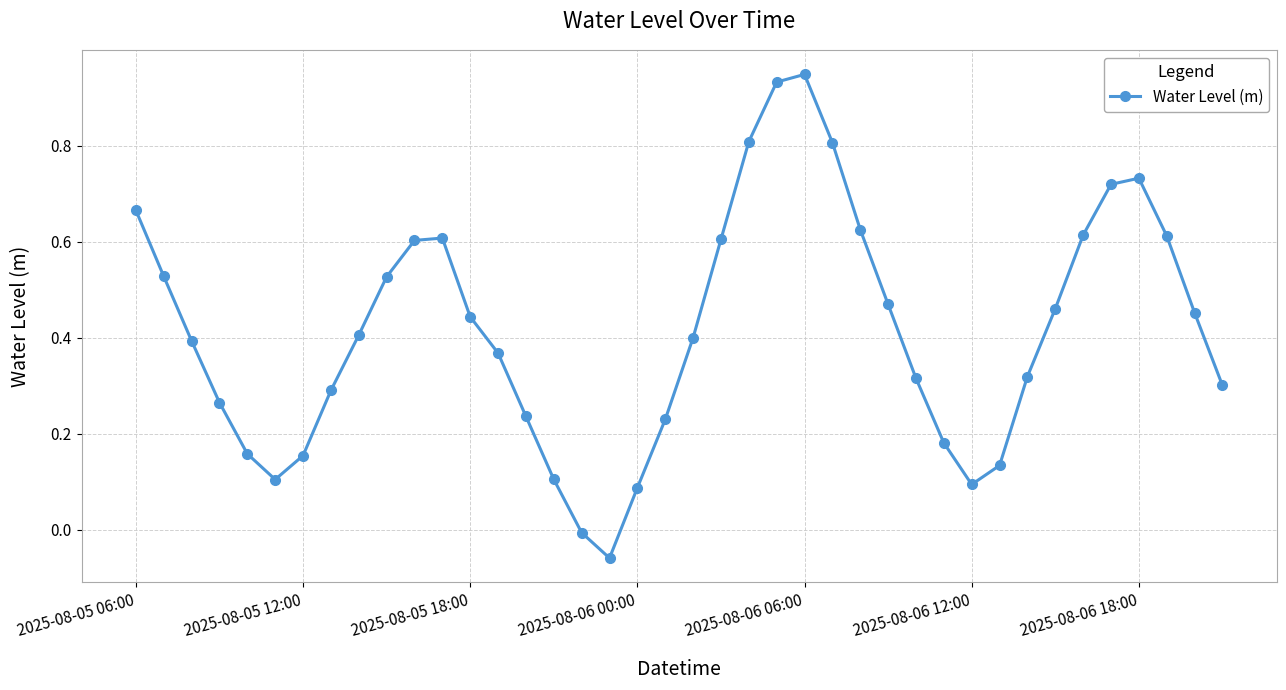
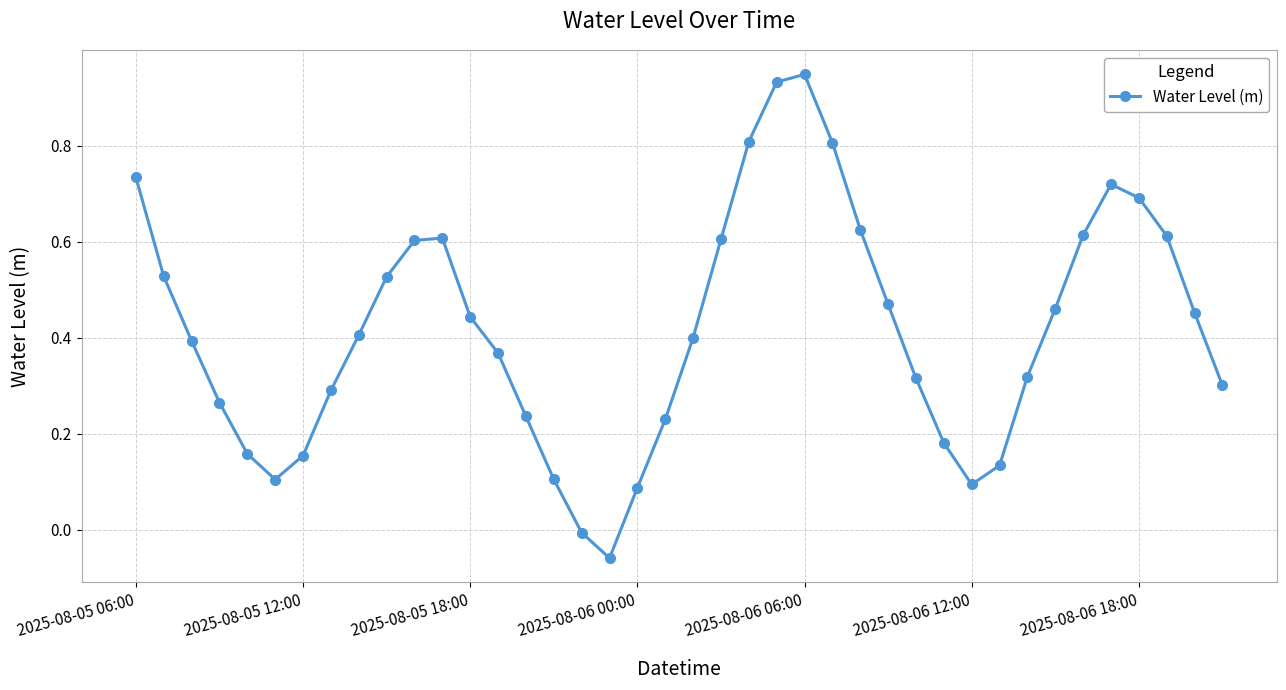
2025-08-05 06:00: 0.67 -> 0.73
2025-08-06 18:00: 0.73 -> 0.69
